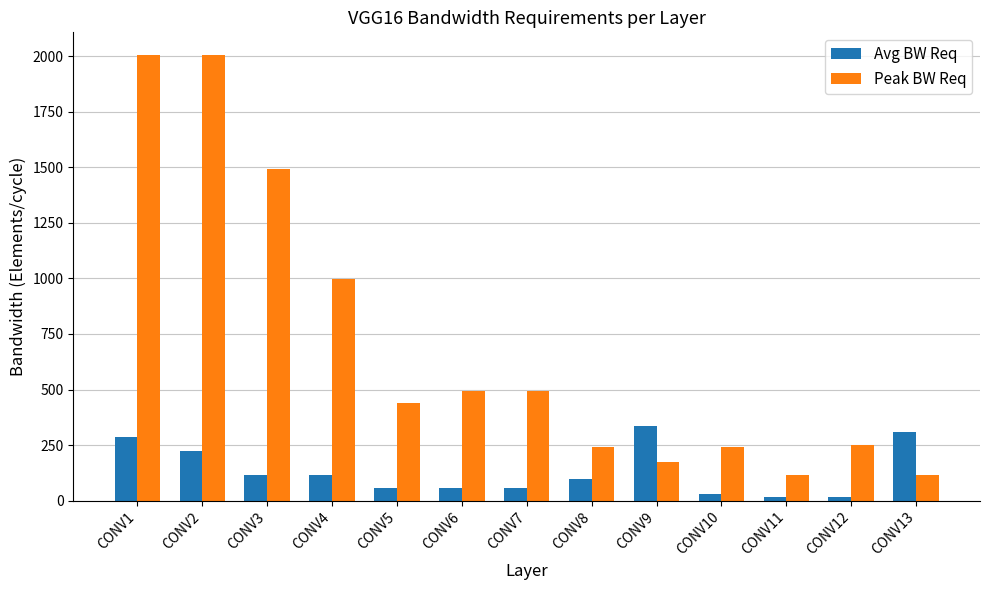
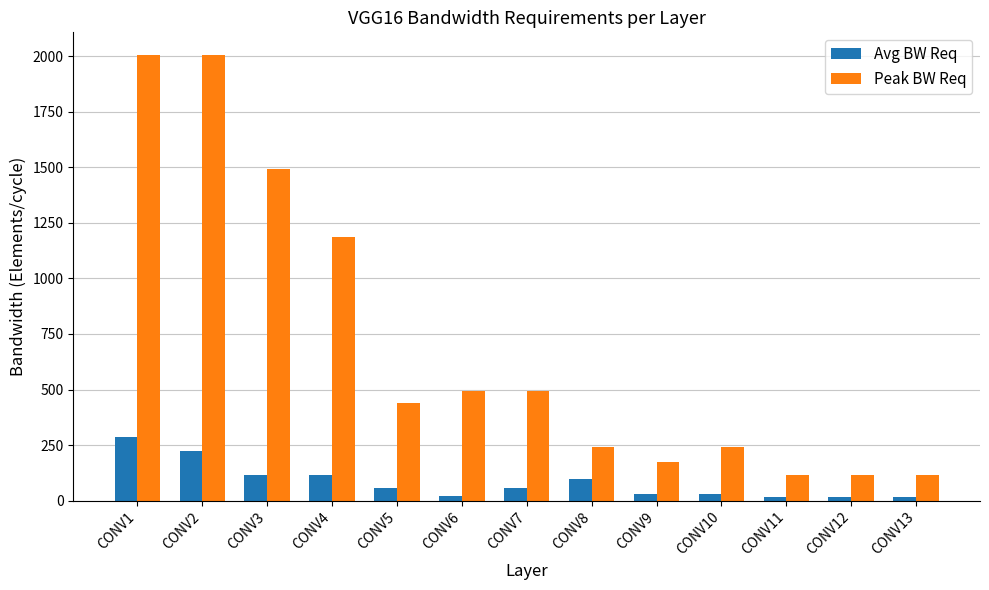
Peak BW Req, CONV4: 1000 -> 1190
Avg BW Req, CONV6: 60 -> 20
Avg BW Req, CONV9: 340 -> 30
Peak BW Req, CONV12: 250 -> 120
Avg BW Req, CONV13: 310 -> 20
